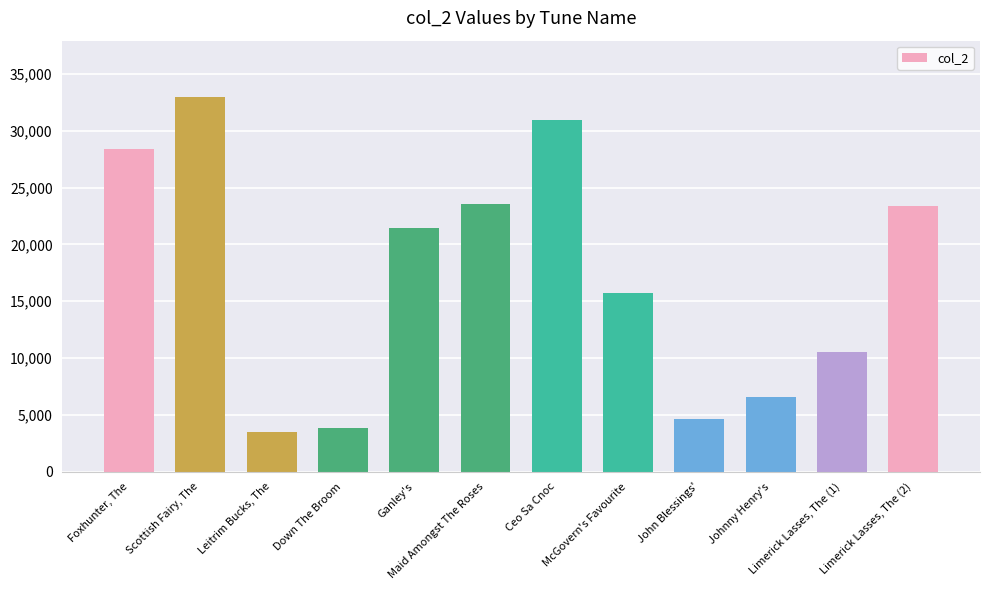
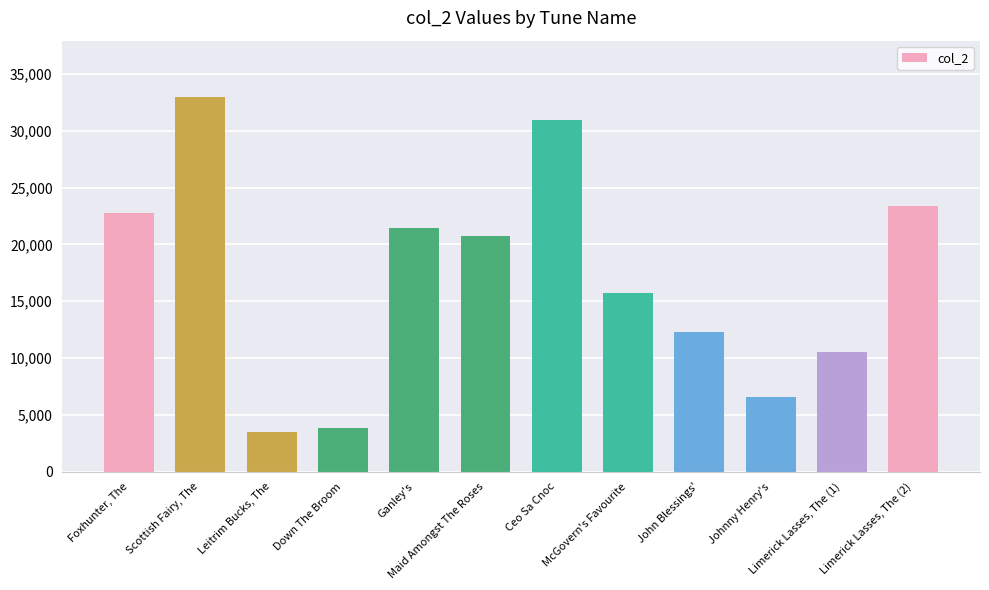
Foxhunter, The: 28,400 -> 22,800
Maid Amongst The Roses: 23,600 -> 20,700
John Blessings': 4,600 -> 12,300
